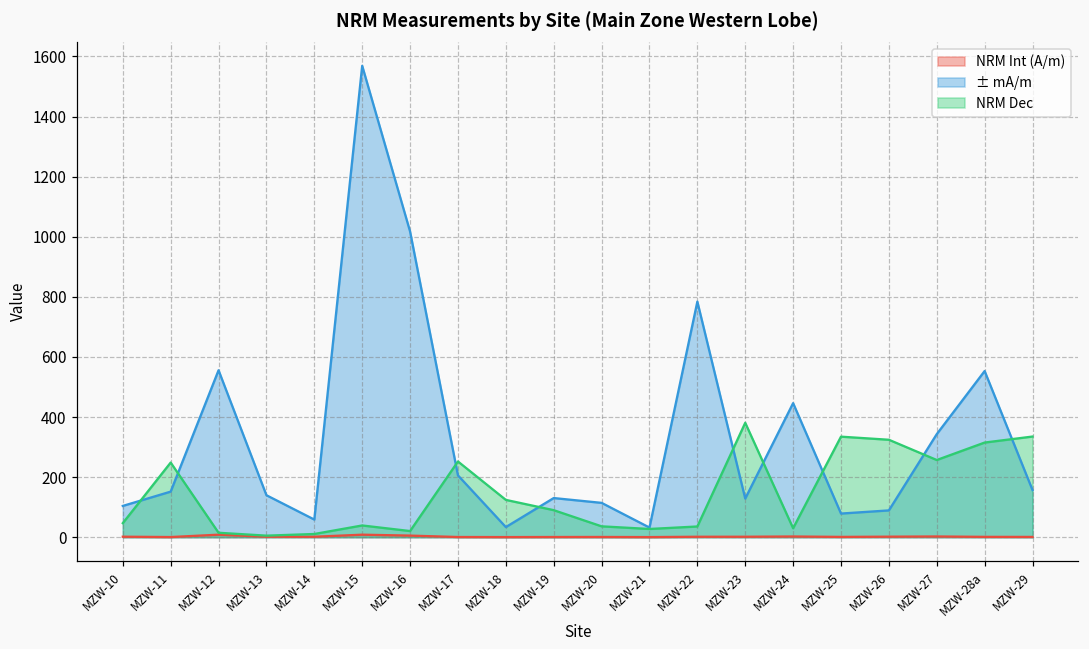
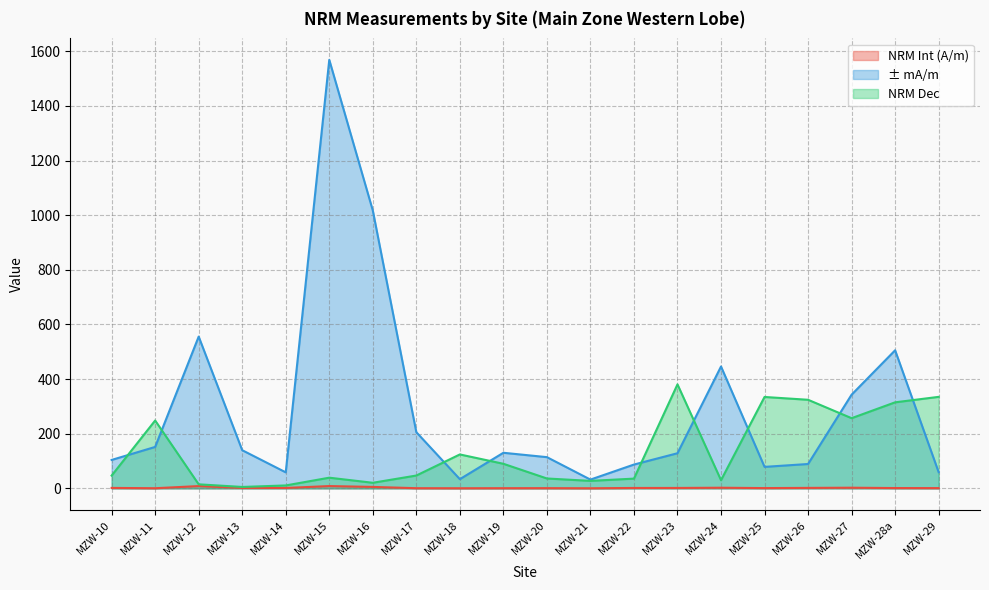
NRM Dec, MZW-17: 250 -> 50
± mA/m, MZW-22: 780 -> 90
± mA/m, MZW-28a: 550 -> 510
± mA/m, MZW-29: 160 -> 60
